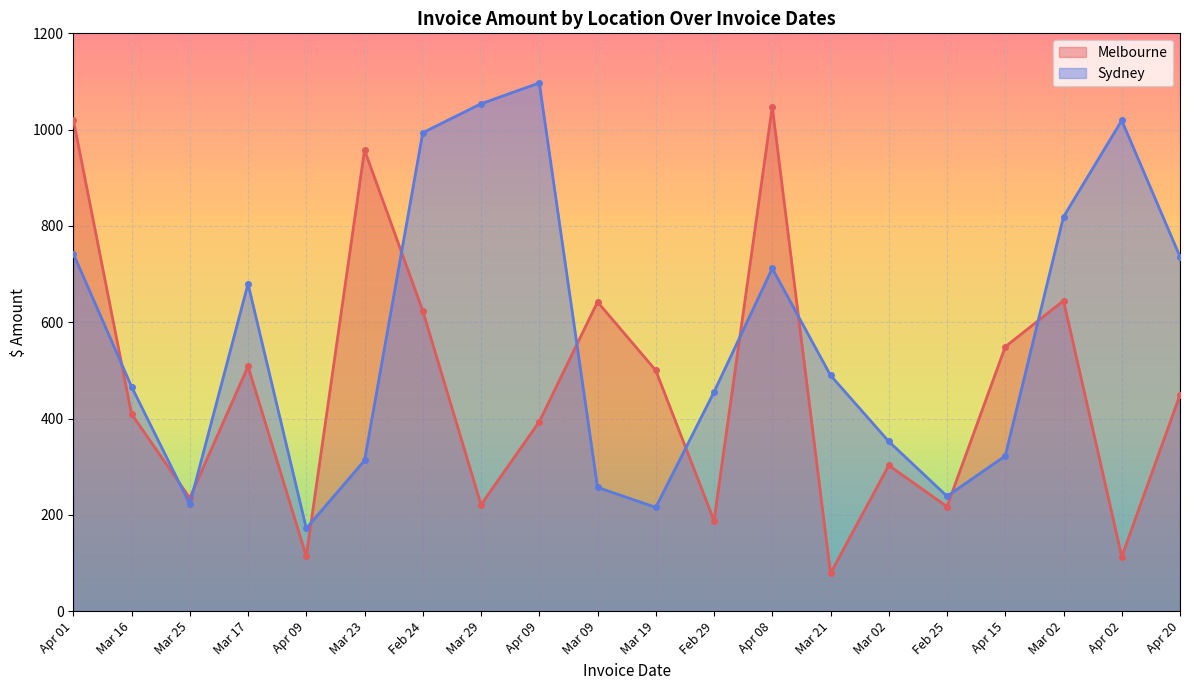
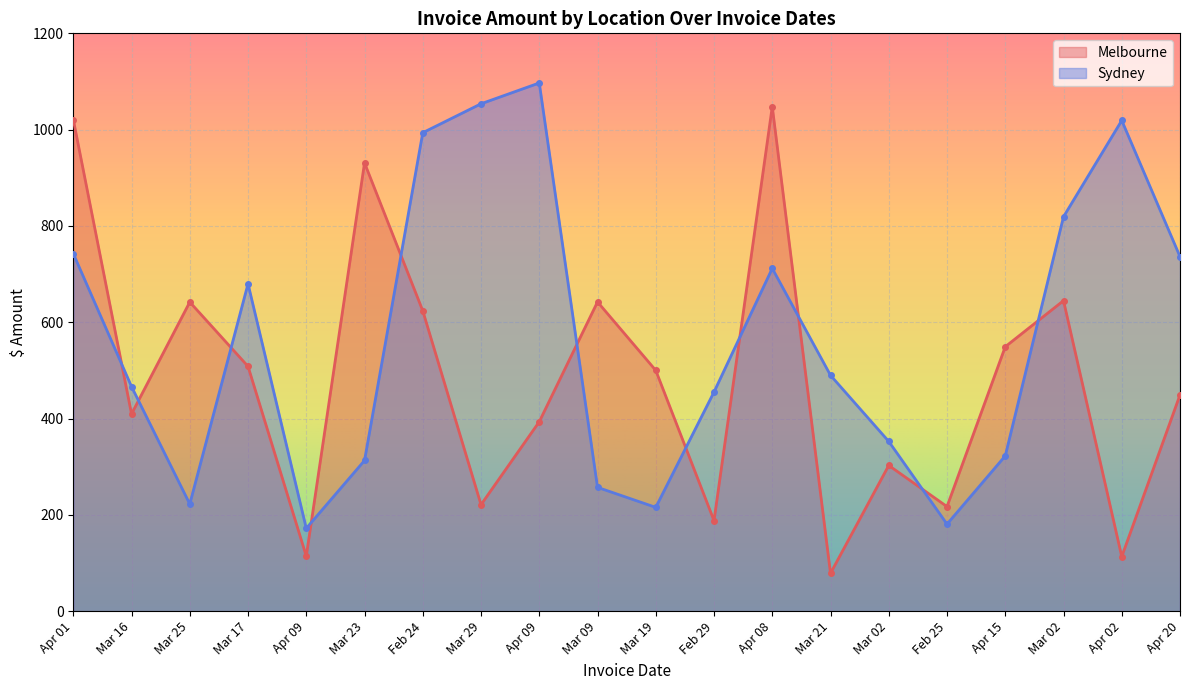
Melbourne, Mar 25: 230 -> 640
Melbourne, Mar 23: 960 -> 930
Sydney, Feb 25: 240 -> 180
